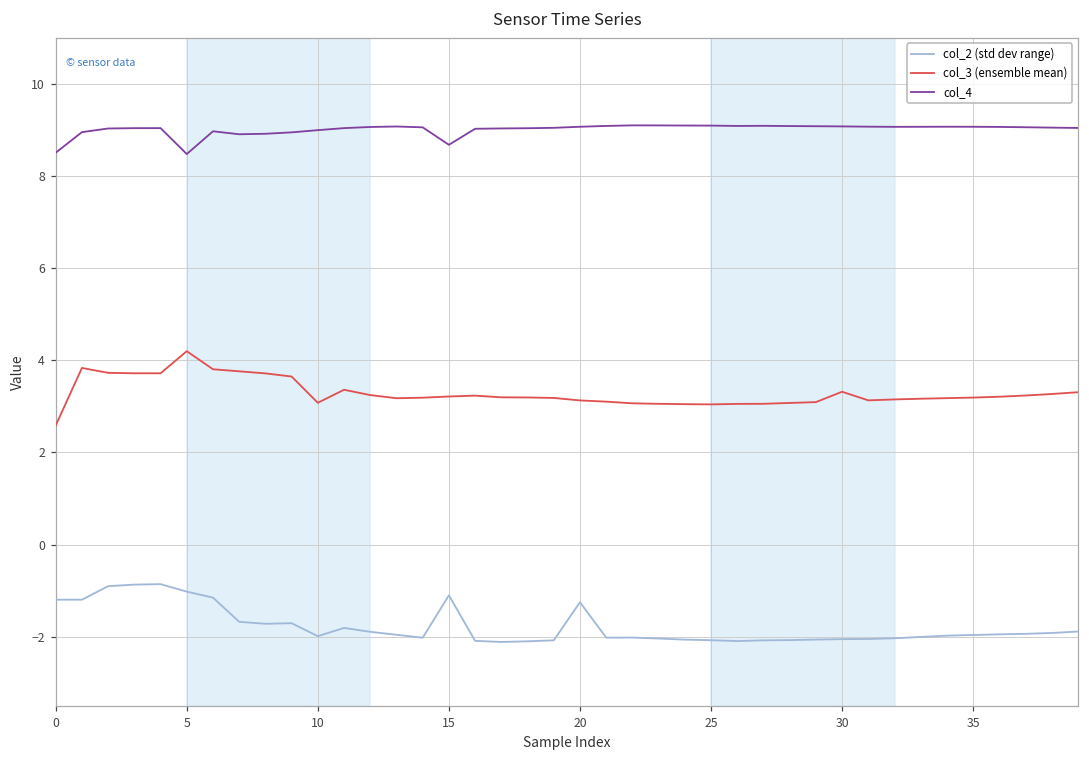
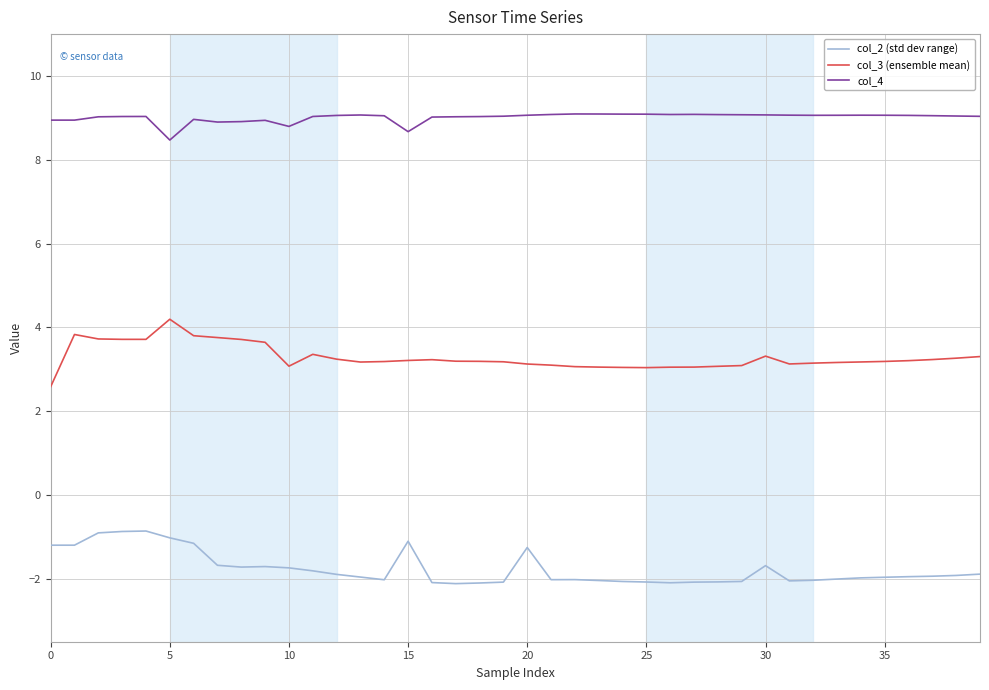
col_4, 0: 8.5 -> 8.9
col_2 (std dev range), 10: -2.0 -> -1.7
col_4, 10: 9.0 -> 8.8
col_2 (std dev range), 30: -2.1 -> -1.7
